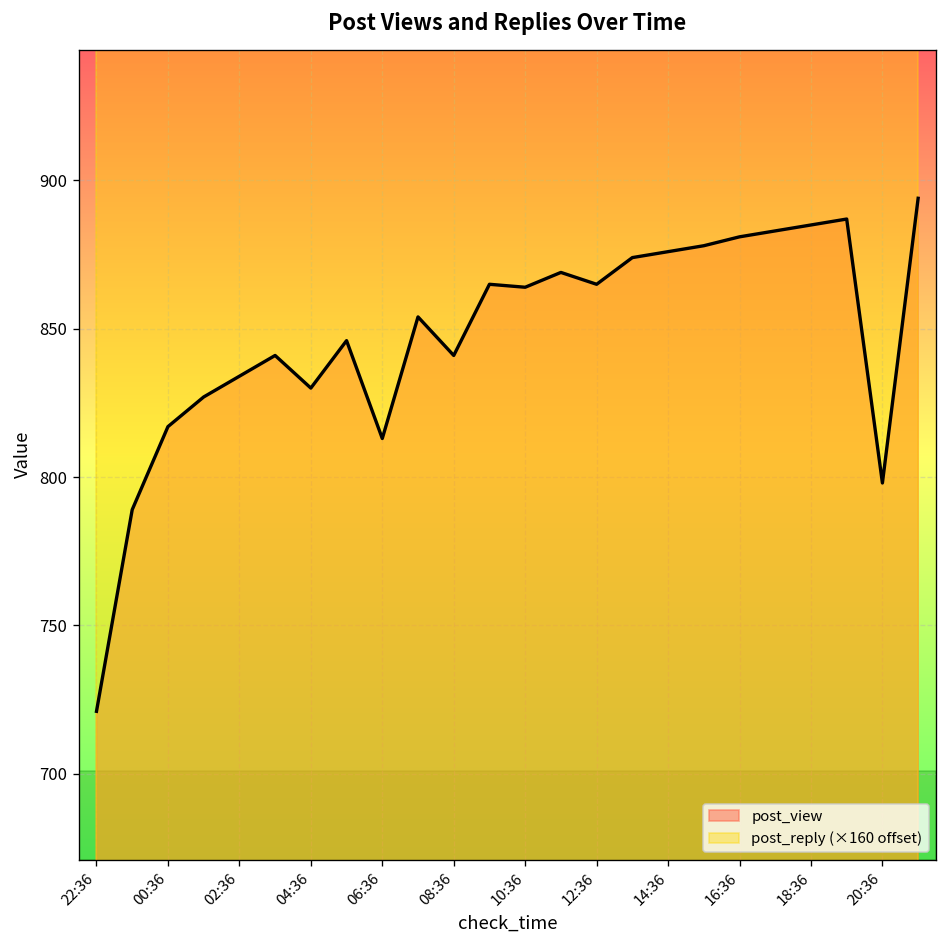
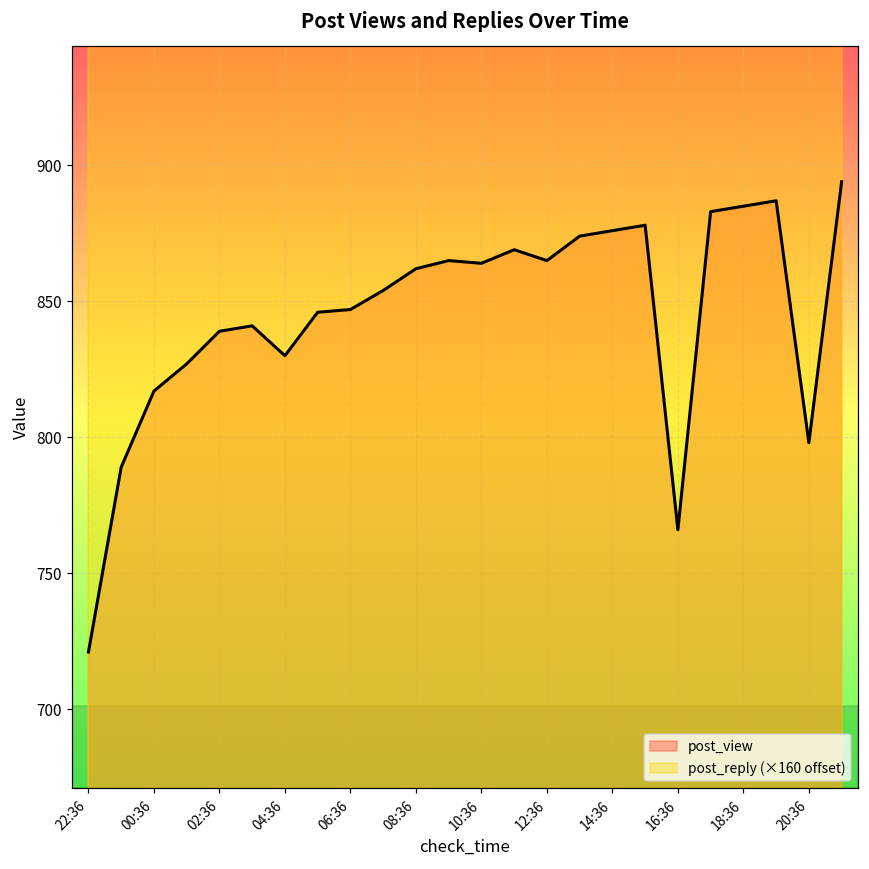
post_view, 02:36: 834 -> 839
post_view, 06:36: 813 -> 847
post_view, 08:36: 841 -> 862
post_view, 16:36: 881 -> 766
